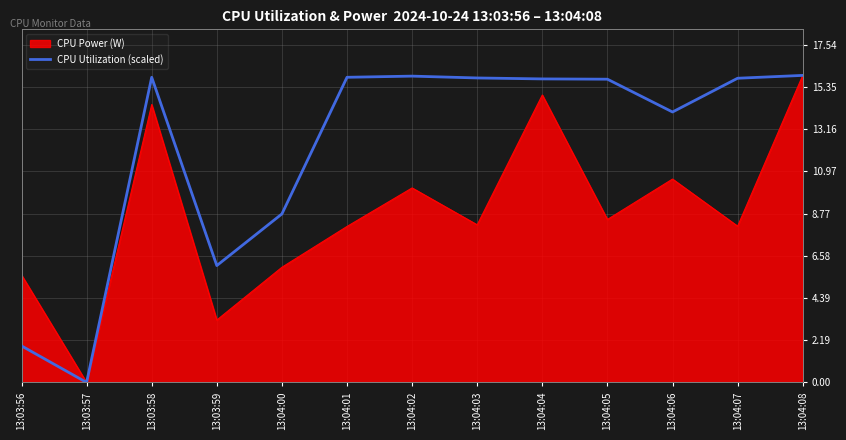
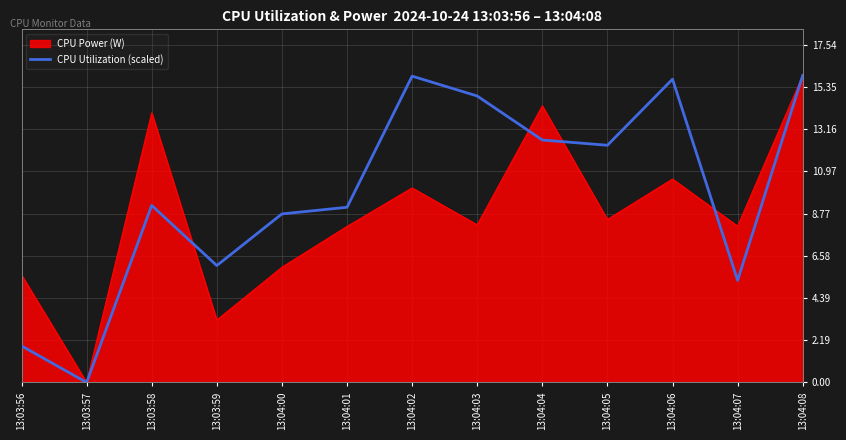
CPU Power (W), 13:03:58: 14.4 -> 14.0
CPU Utilization (scaled), 13:03:58: 15.9 -> 9.2
CPU Utilization (scaled), 13:04:01: 15.9 -> 9.1
CPU Utilization (scaled), 13:04:03: 15.8 -> 14.9
CPU Power (W), 13:04:04: 14.9 -> 14.4
CPU Utilization (scaled), 13:04:04: 15.8 -> 12.6
CPU Utilization (scaled), 13:04:05: 15.8 -> 12.3
CPU Utilization (scaled), 13:04:06: 14.0 -> 15.8
CPU Utilization (scaled), 13:04:07: 15.8 -> 5.3
